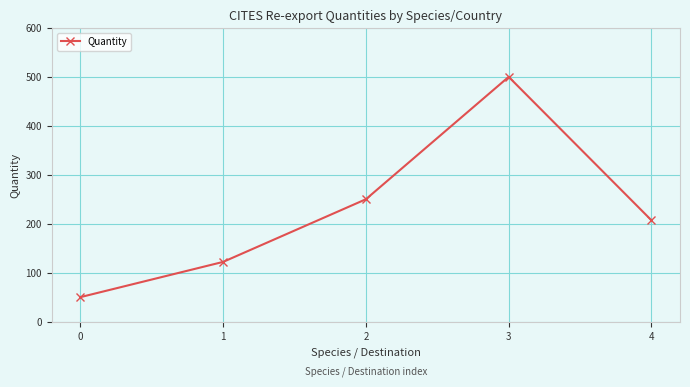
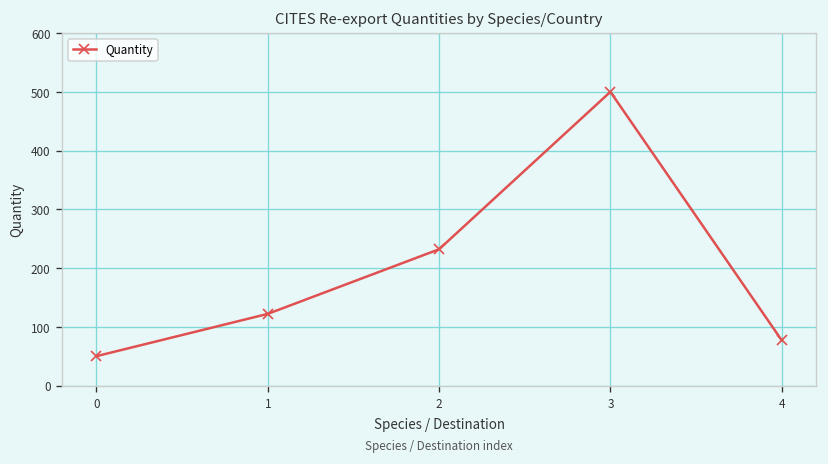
2: 250 -> 230
4: 210 -> 80
